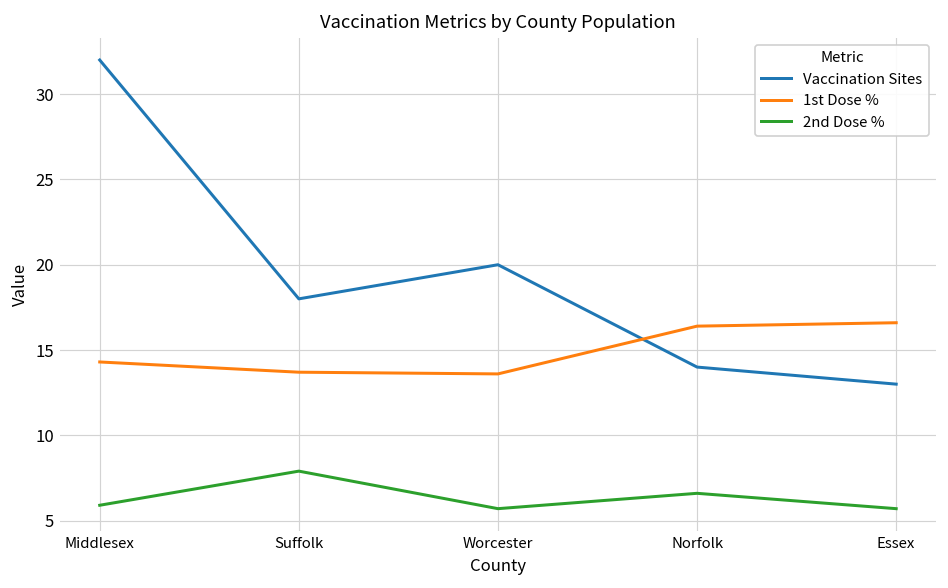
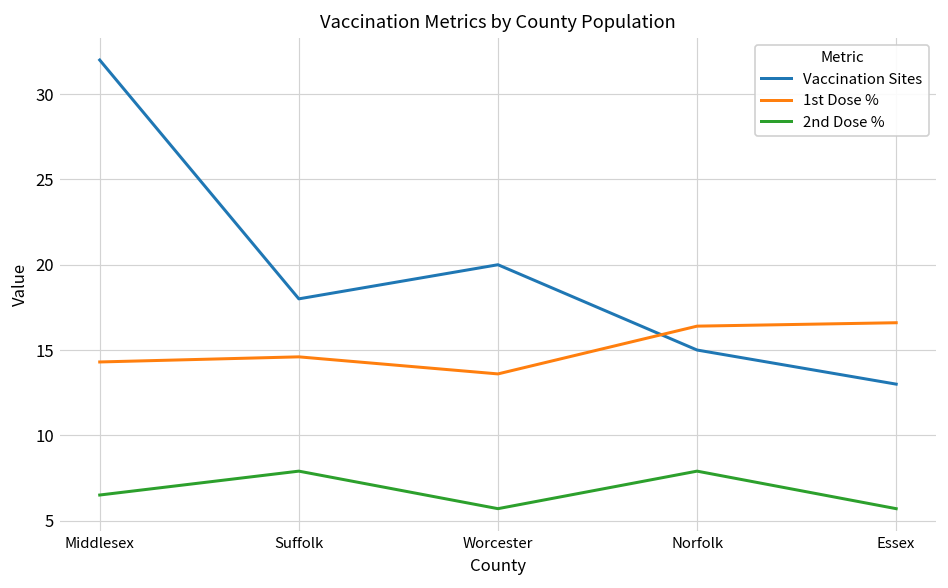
2nd Dose %, Middlesex: 5.9 -> 6.5
1st Dose %, Suffolk: 13.7 -> 14.6
Vaccination Sites, Norfolk: 14 -> 15
2nd Dose %, Norfolk: 6.6 -> 7.9
